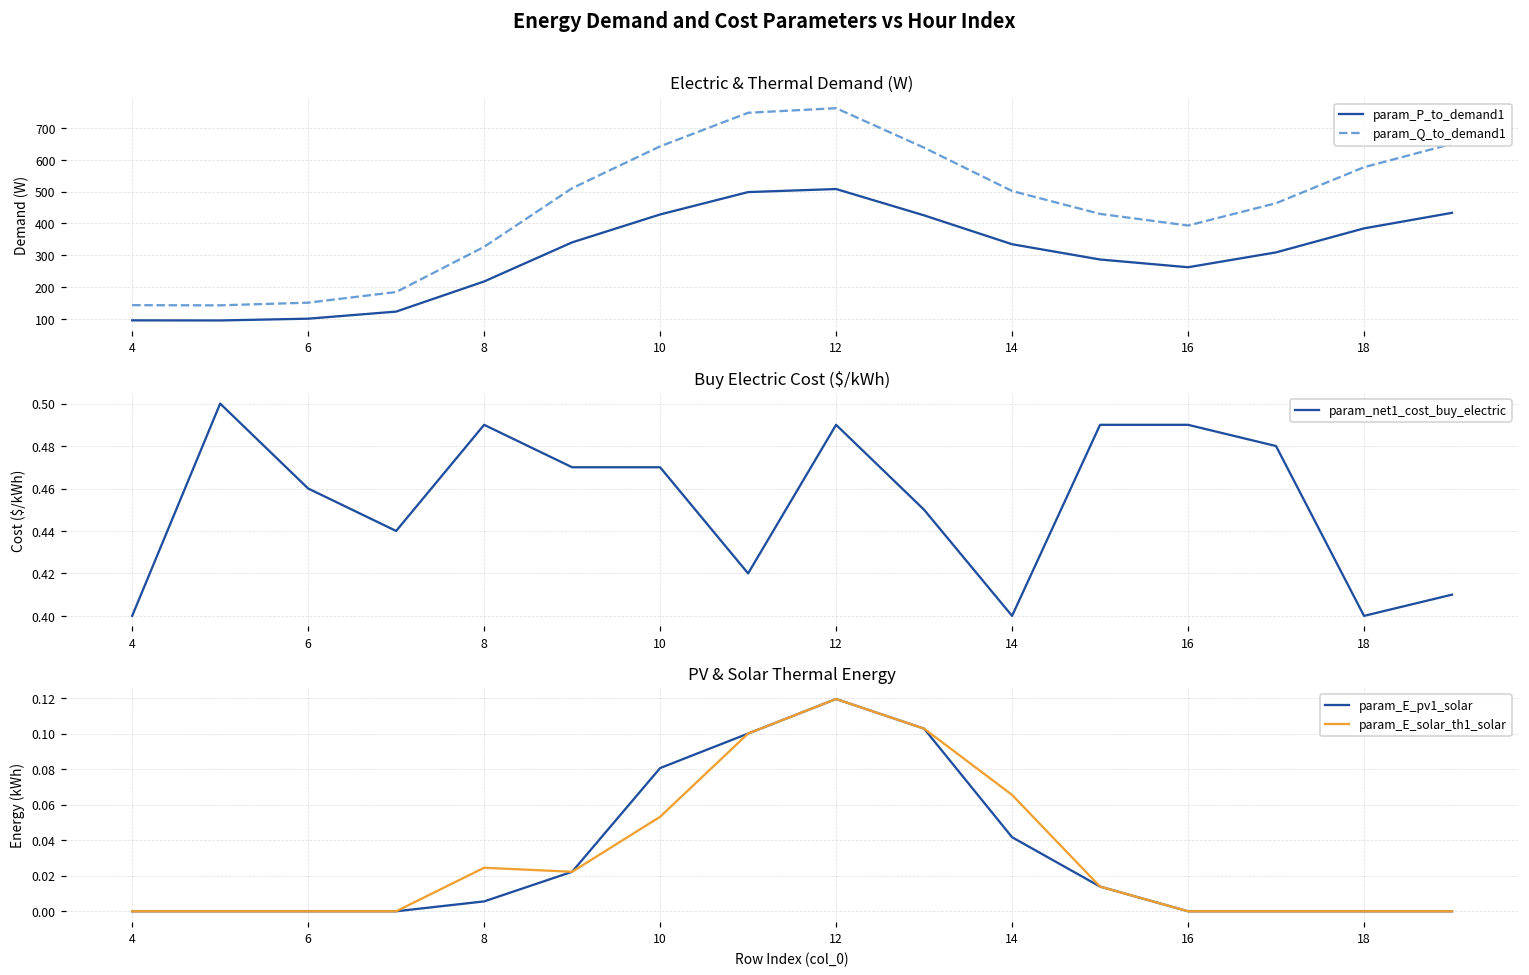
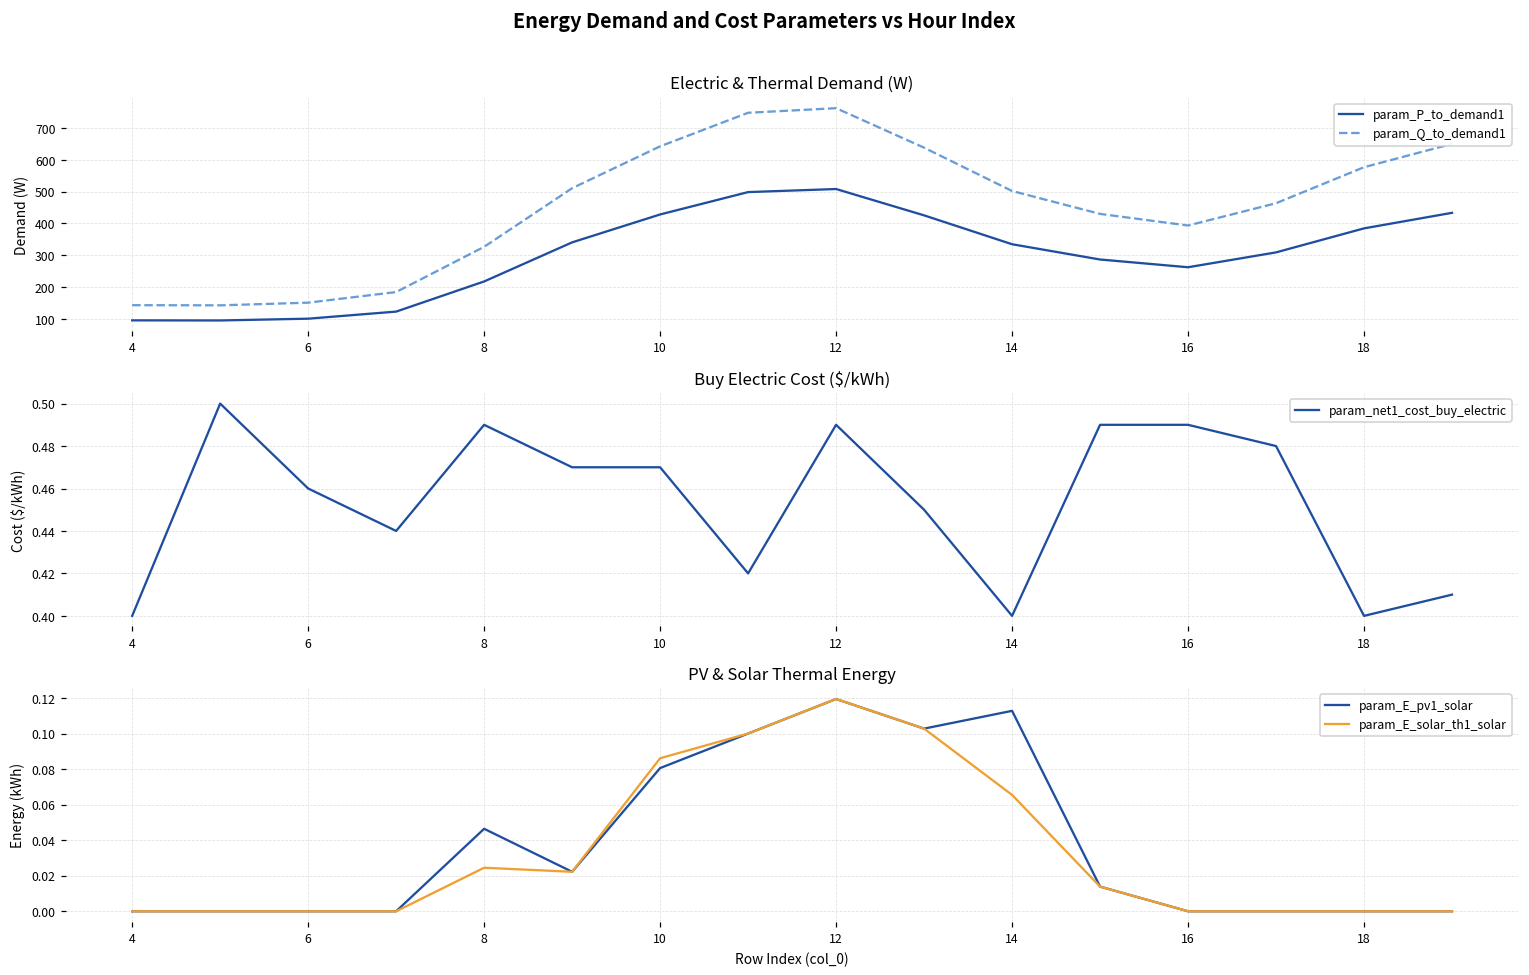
PV & Solar Thermal Energy, param_E_pv1_solar, 8: 0.006 -> 0.046
PV & Solar Thermal Energy, param_E_solar_th1_solar, 10: 0.053 -> 0.086
PV & Solar Thermal Energy, param_E_pv1_solar, 14: 0.042 -> 0.113
